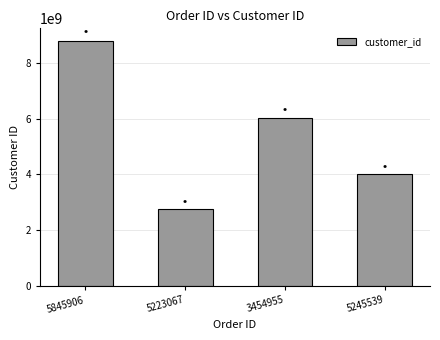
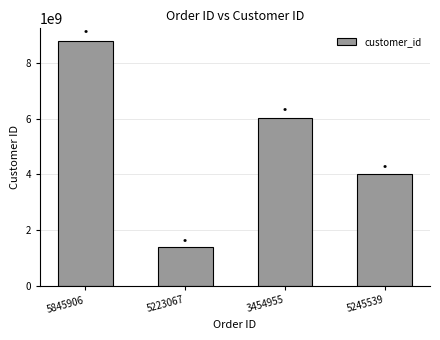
5223067: 2800000000 -> 1400000000
